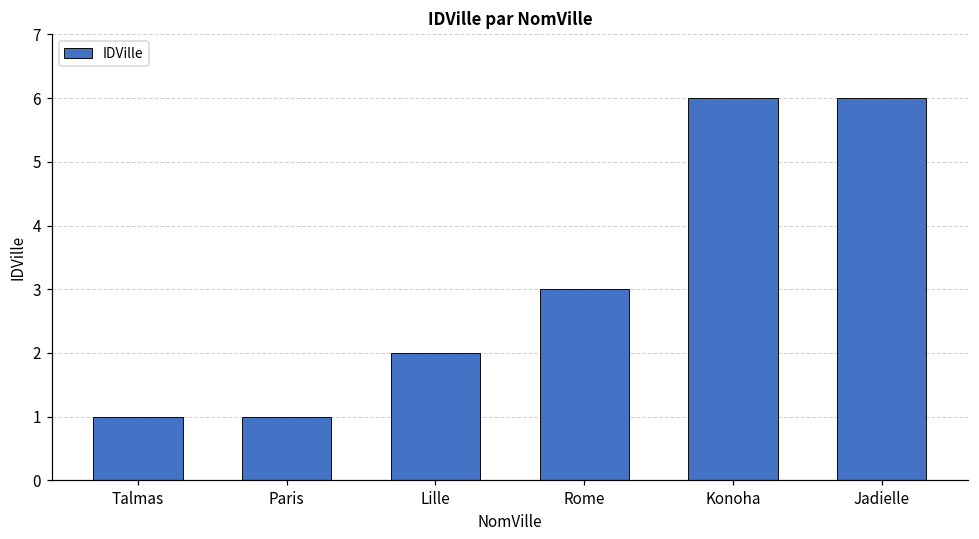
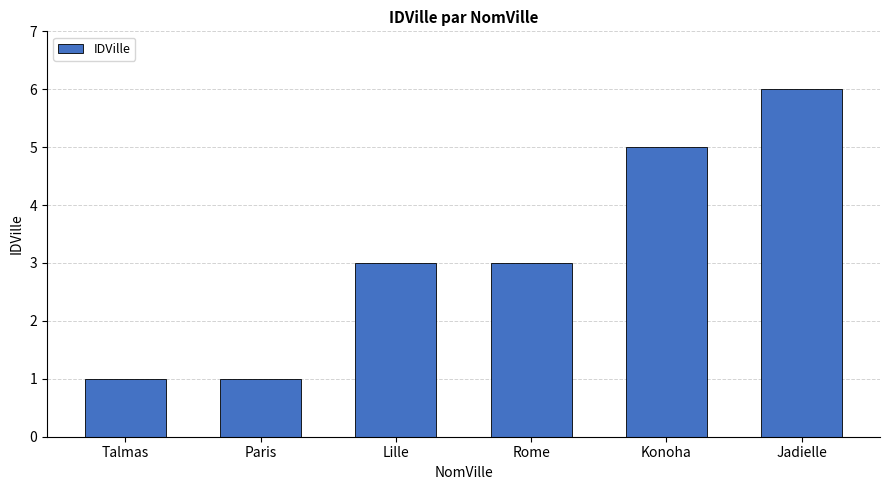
Lille: 2 -> 3
Konoha: 6 -> 5
